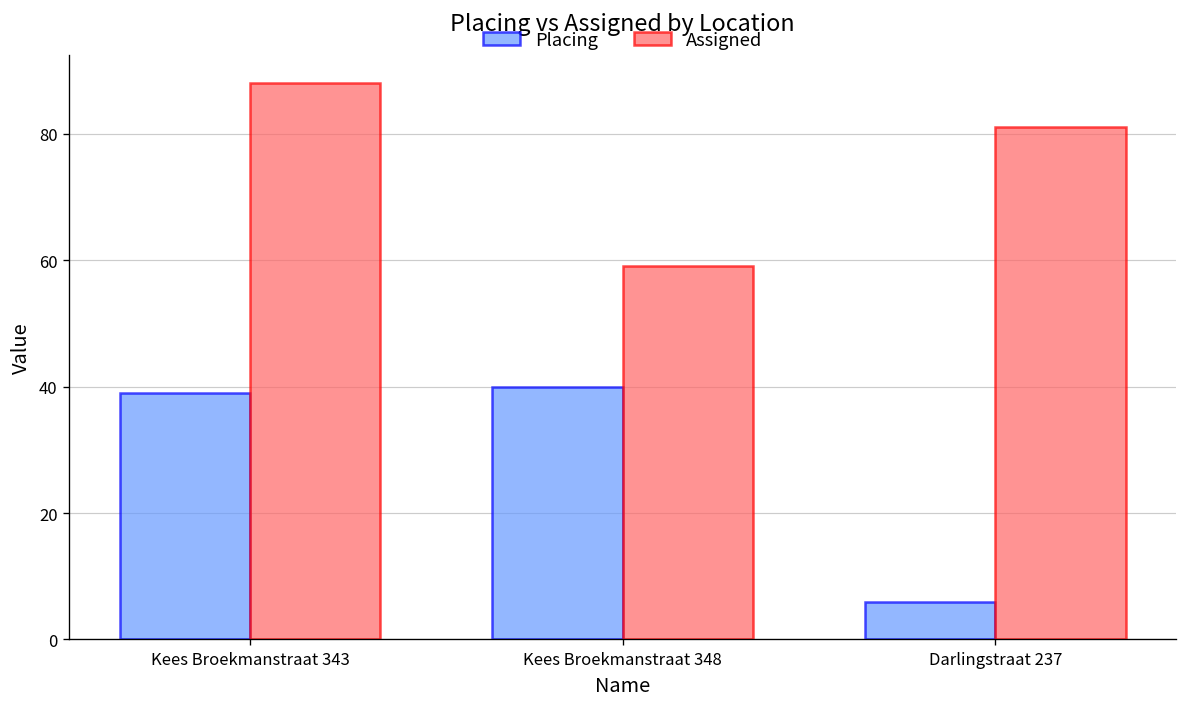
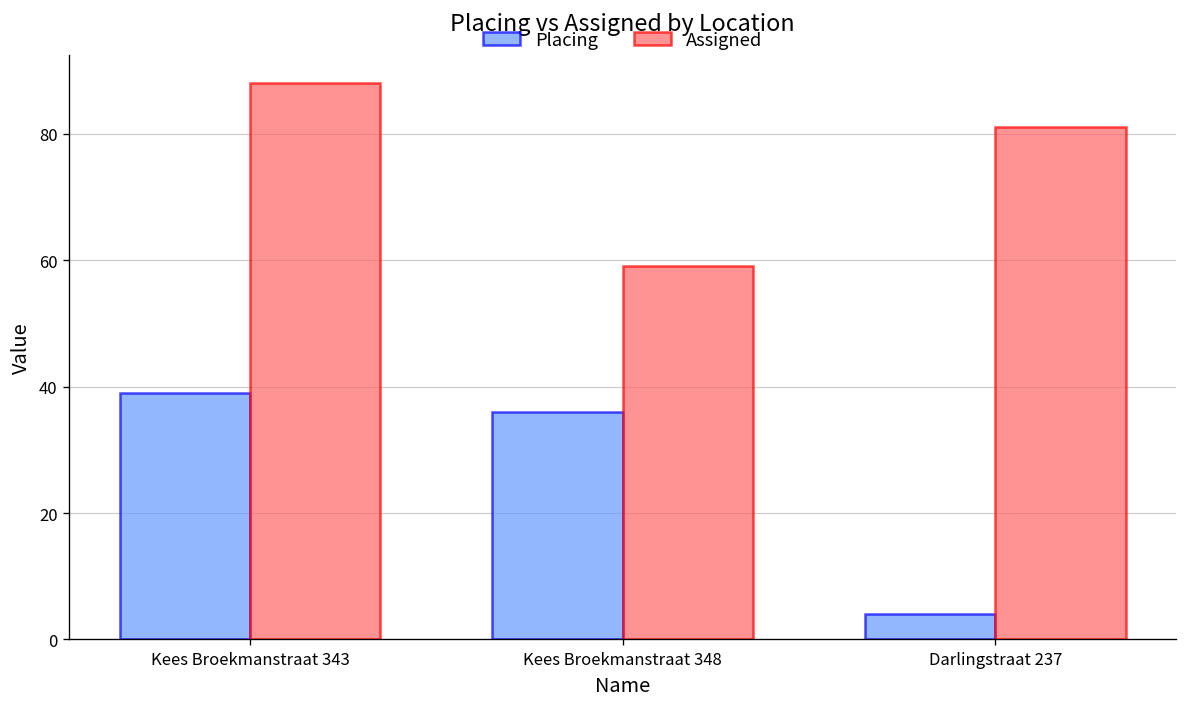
Placing, Kees Broekmanstraat 348: 40 -> 36
Placing, Darlingstraat 237: 6 -> 4
